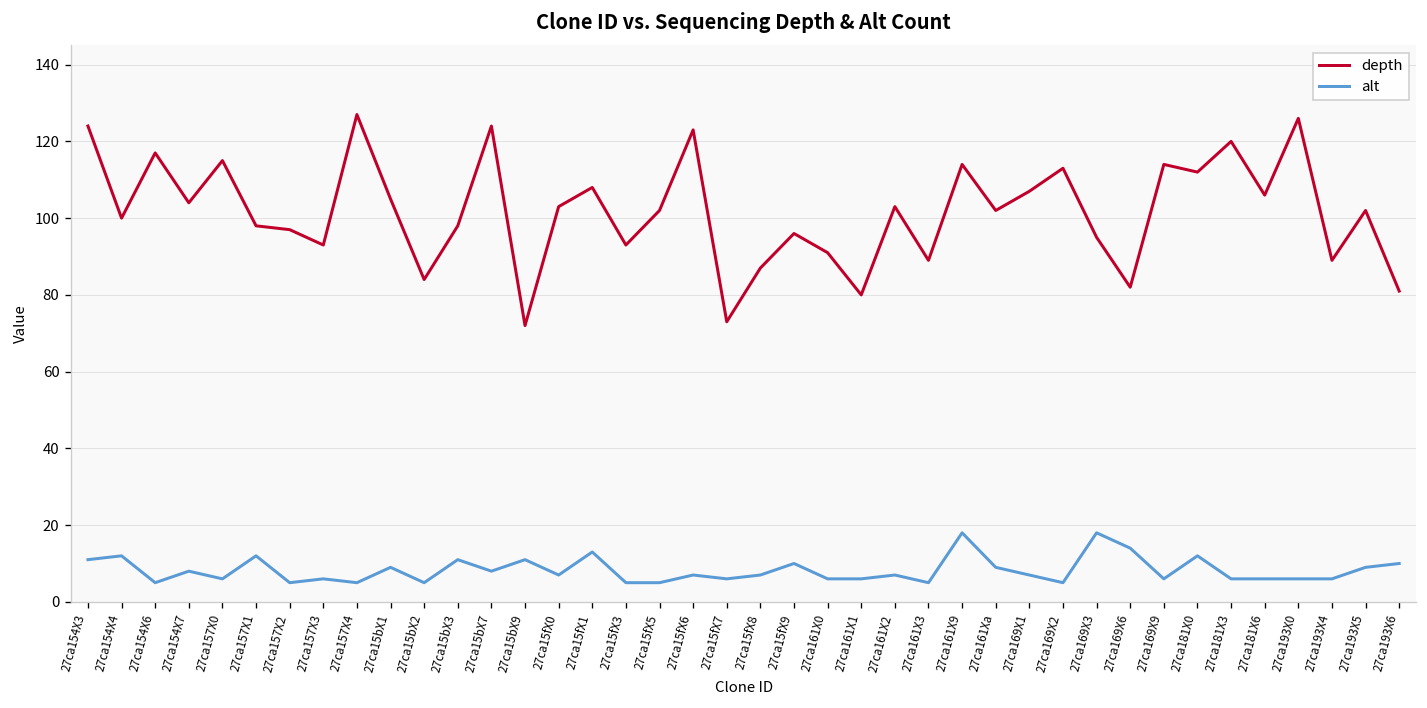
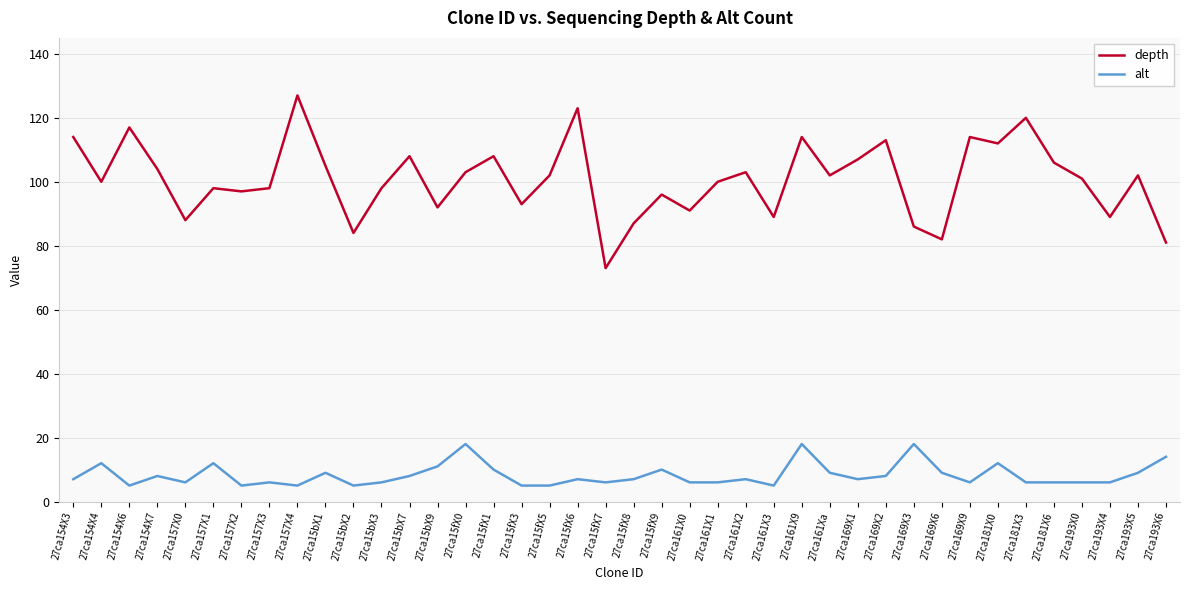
depth, 27ca154X3: 124 -> 114
alt, 27ca154X3: 11 -> 7
depth, 27ca157X0: 115 -> 88
depth, 27ca157X3: 93 -> 98
alt, 27ca15bX3: 11 -> 6
depth, 27ca15bX7: 124 -> 108
depth, 27ca15bX9: 72 -> 92
alt, 27ca15fX0: 7 -> 18
alt, 27ca15fX1: 13 -> 10
depth, 27ca161X1: 80 -> 100
alt, 27ca169X2: 5 -> 8
depth, 27ca169X3: 95 -> 86
alt, 27ca169X6: 14 -> 9
depth, 27ca193X0: 126 -> 101
alt, 27ca193X6: 10 -> 14
